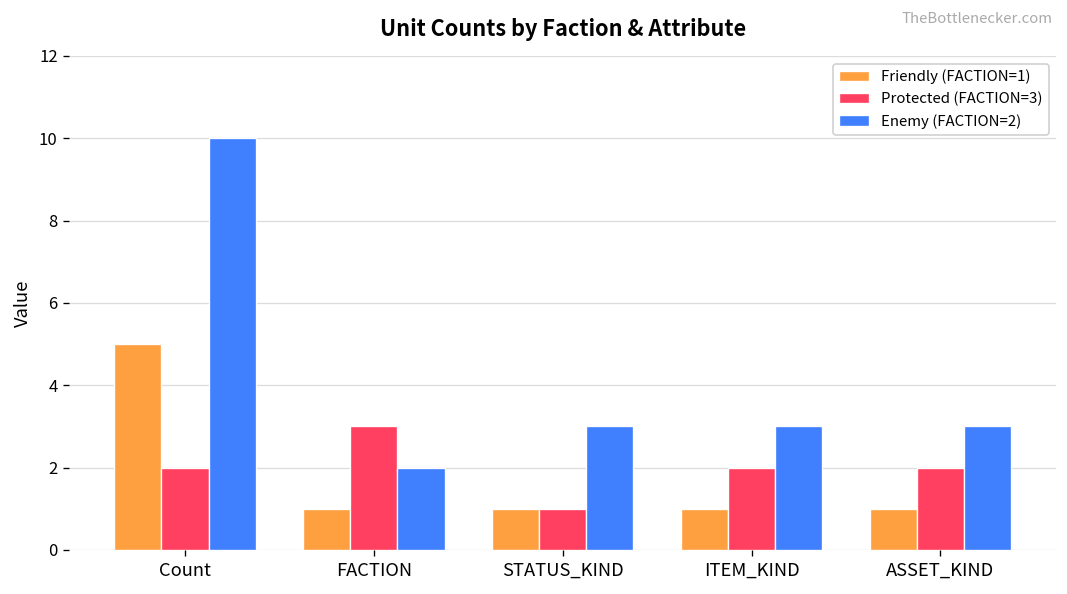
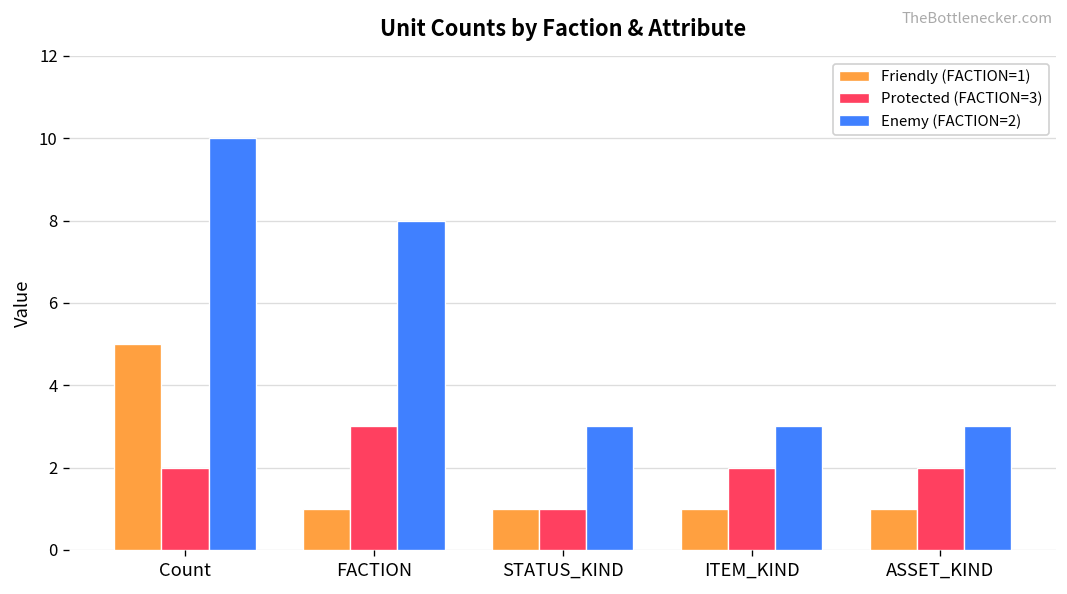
Enemy (FACTION=2), FACTION: 2 -> 8
